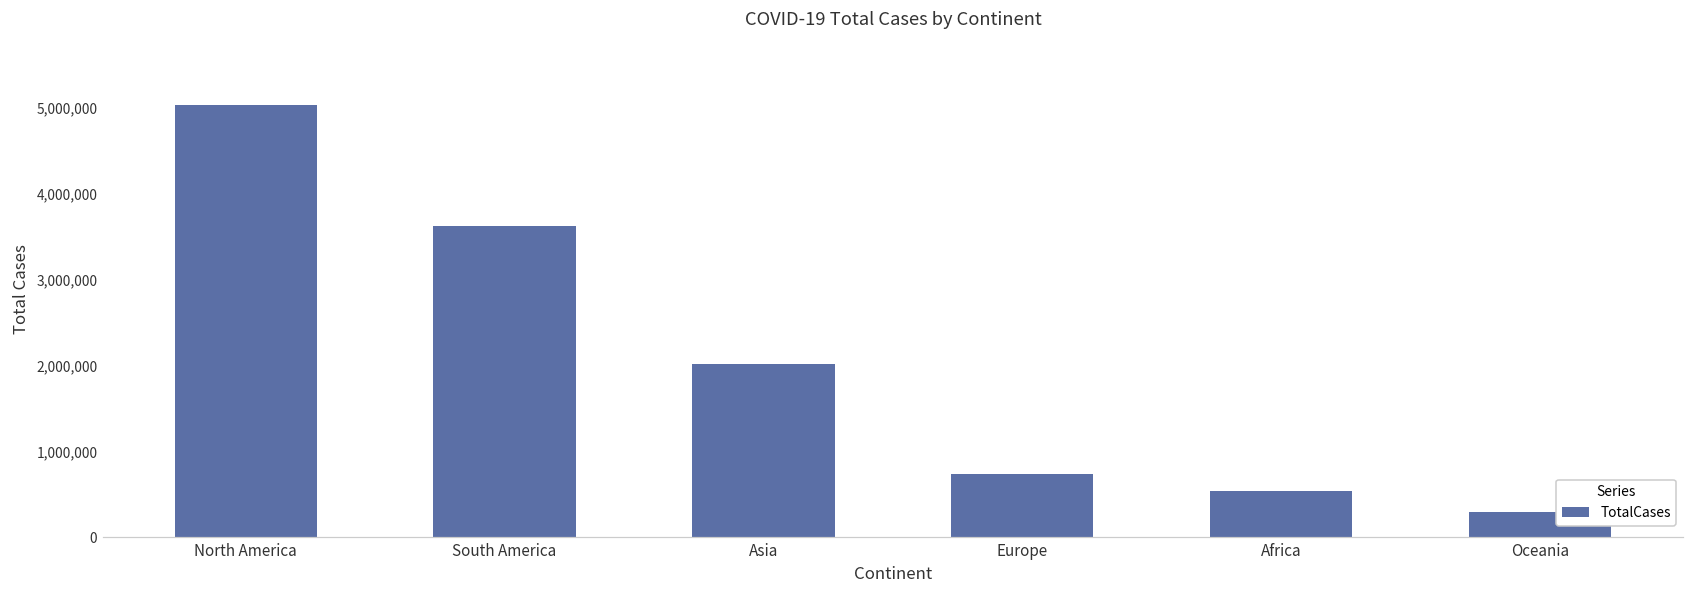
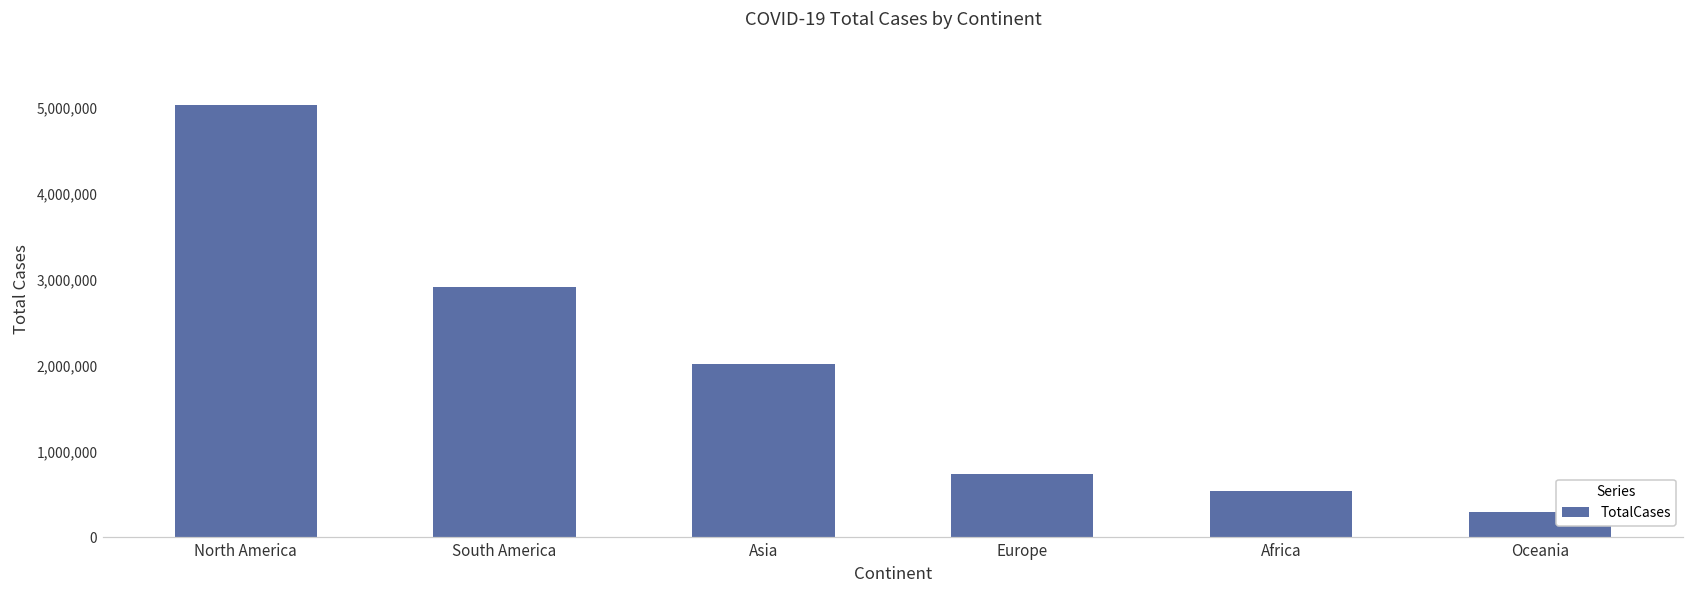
South America: 3,600,000 -> 2,900,000
